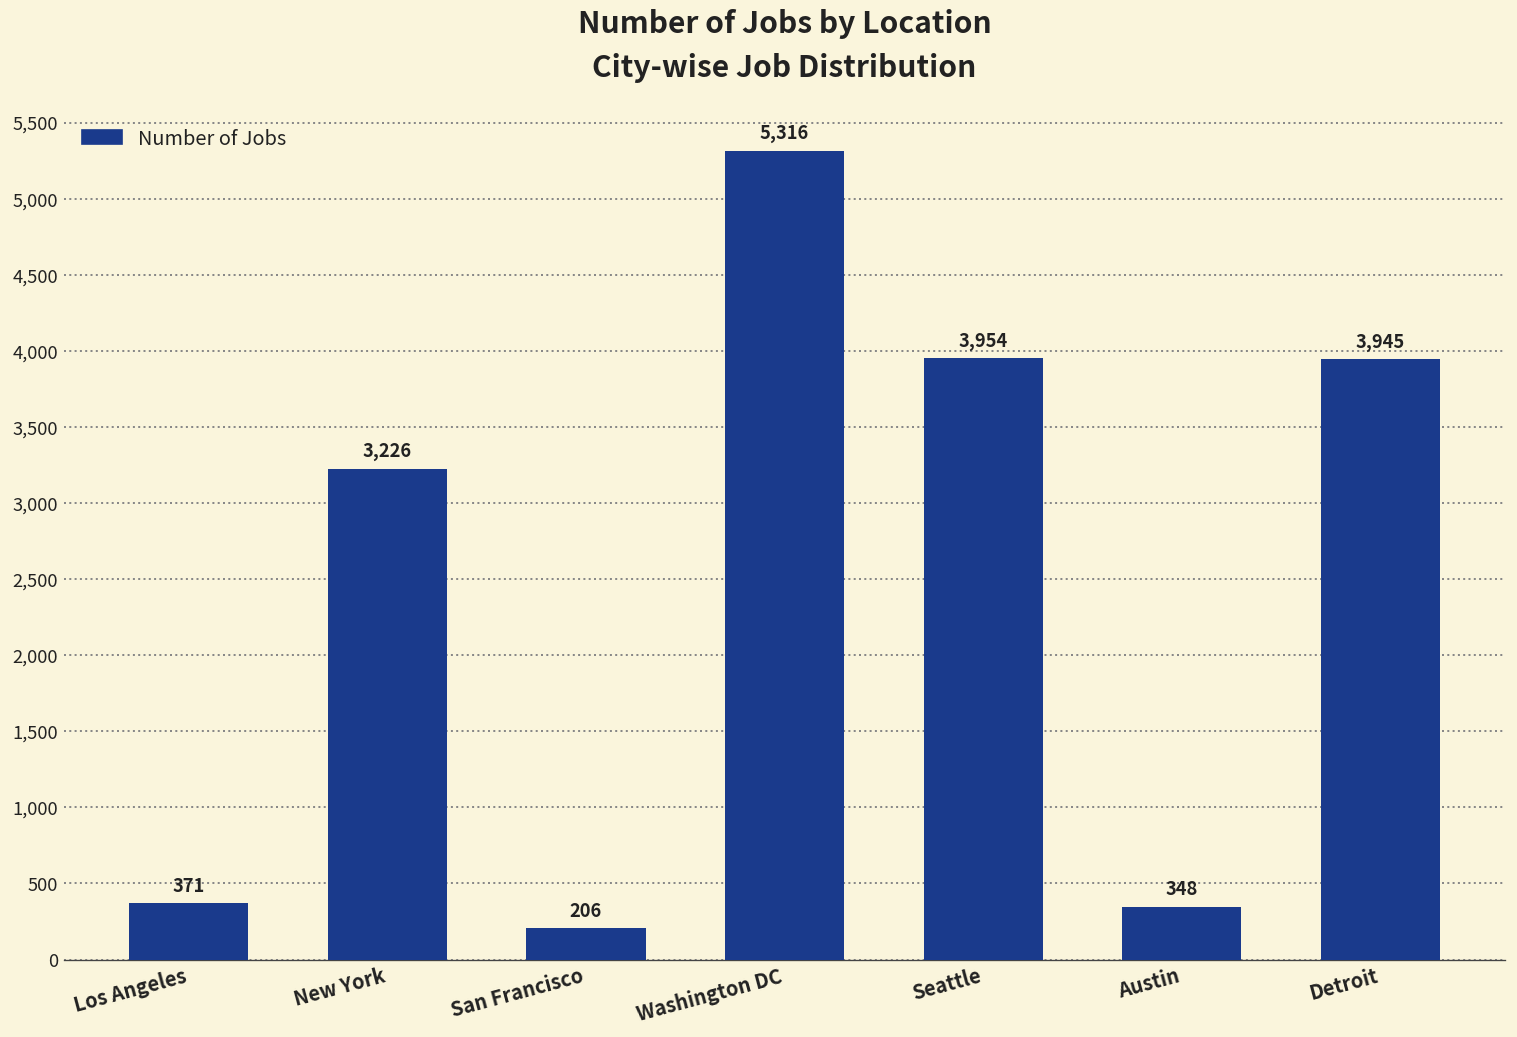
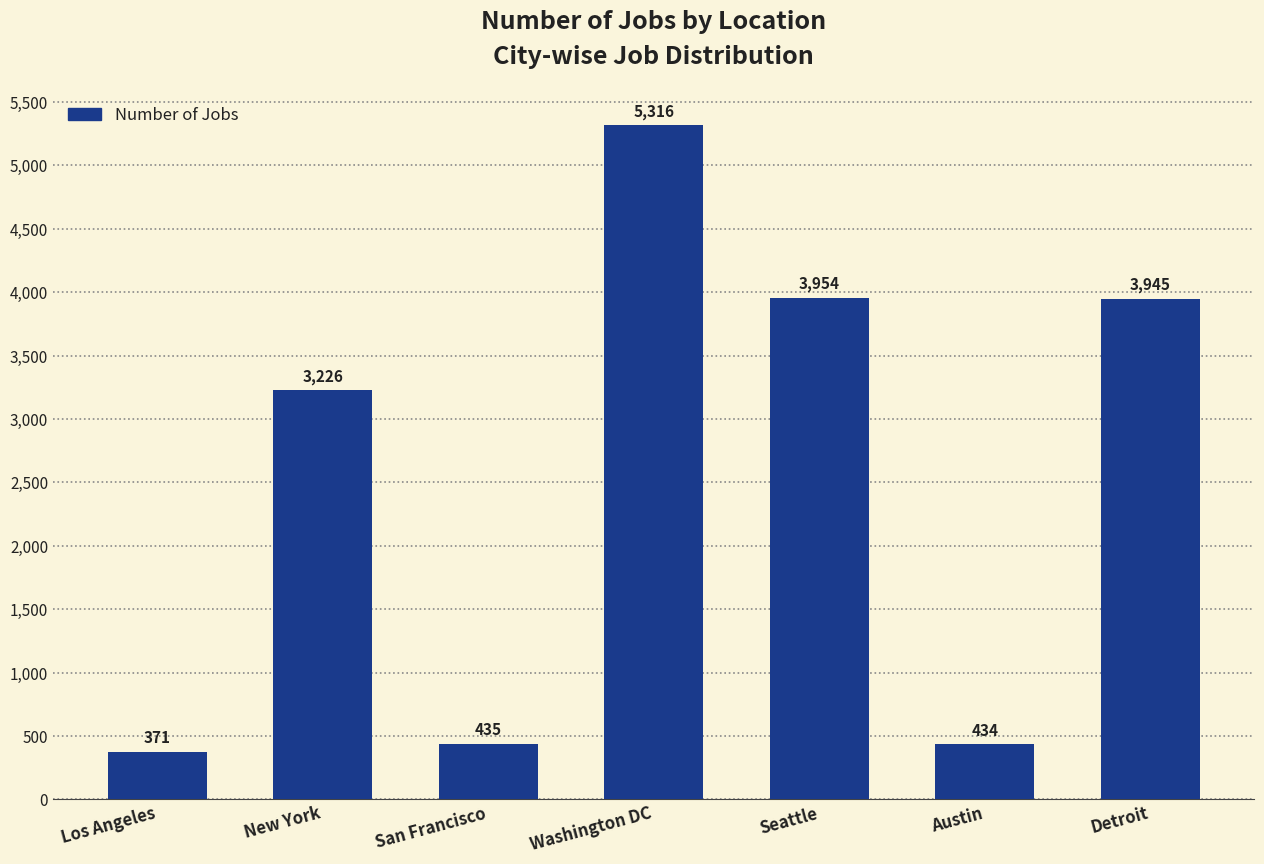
San Francisco: 206 -> 435
Austin: 348 -> 434
